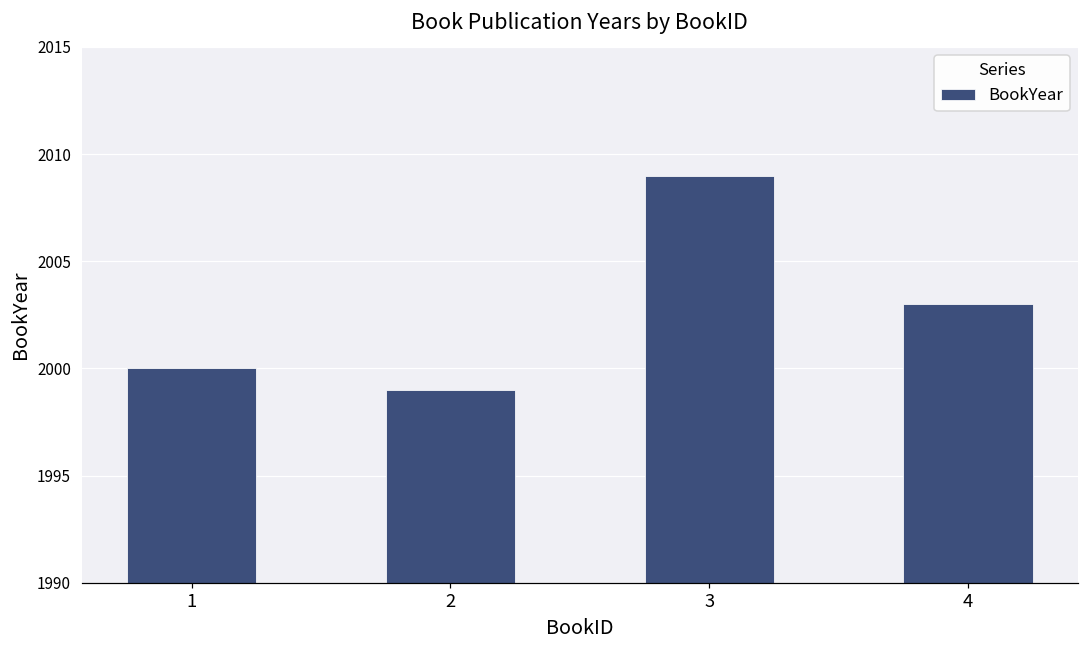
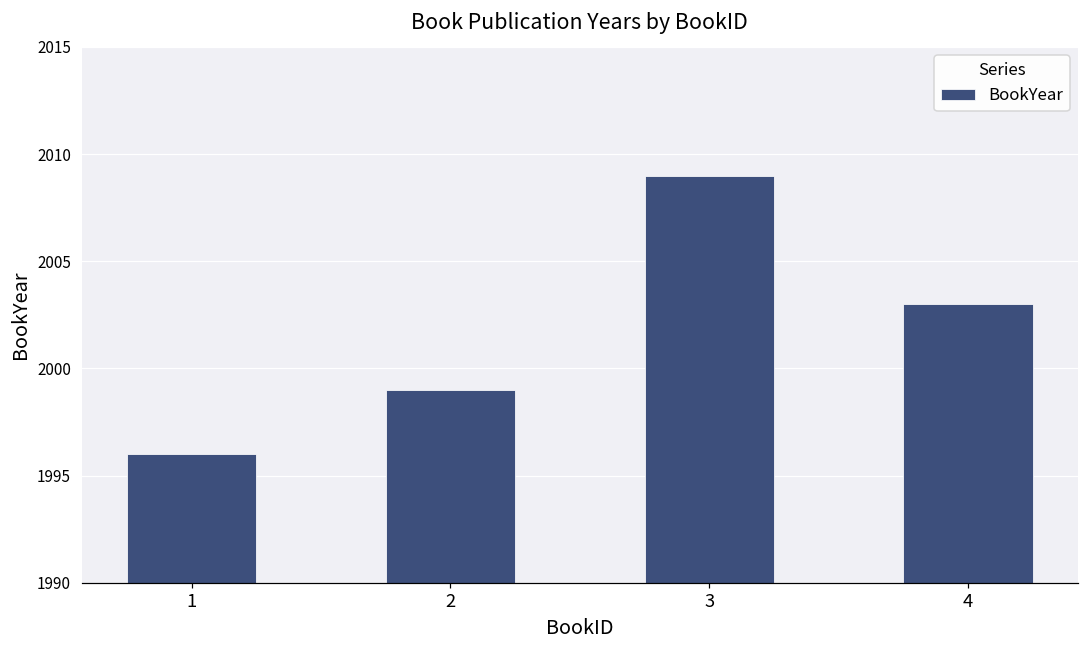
1: 2000 -> 1996
